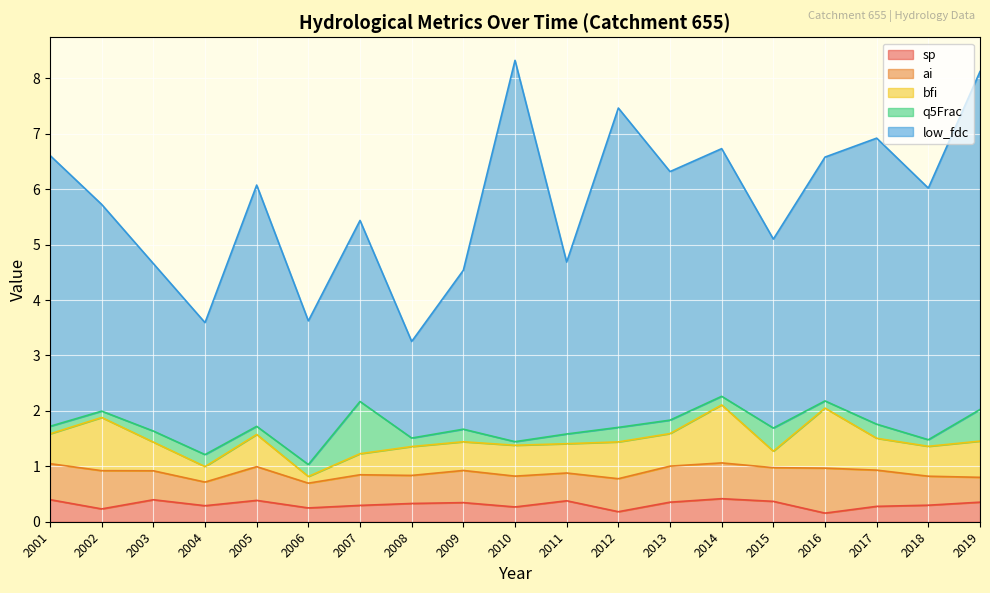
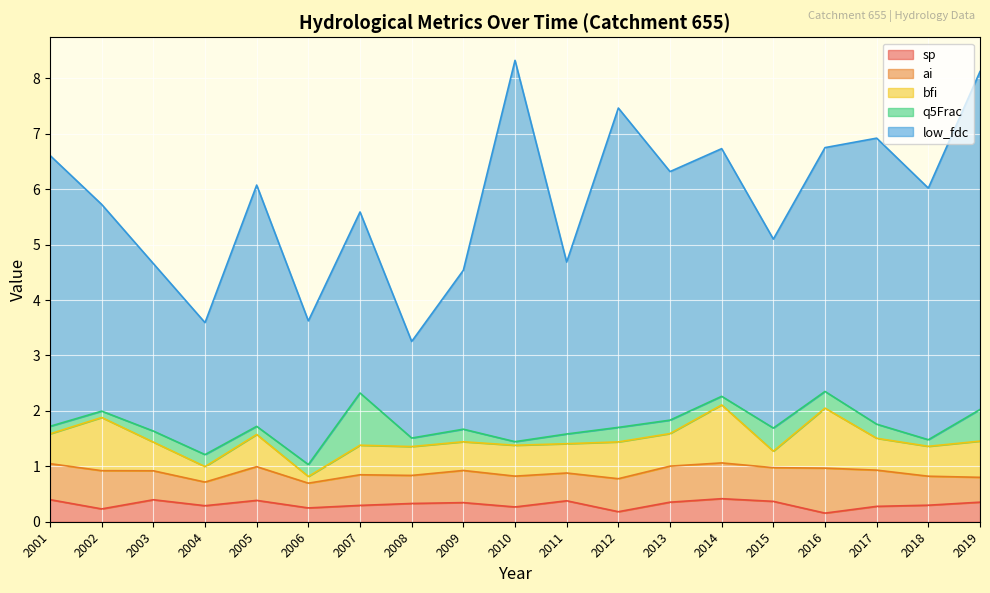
bfi, 2007: 0.4 -> 0.5
q5Frac, 2016: 0.1 -> 0.3
